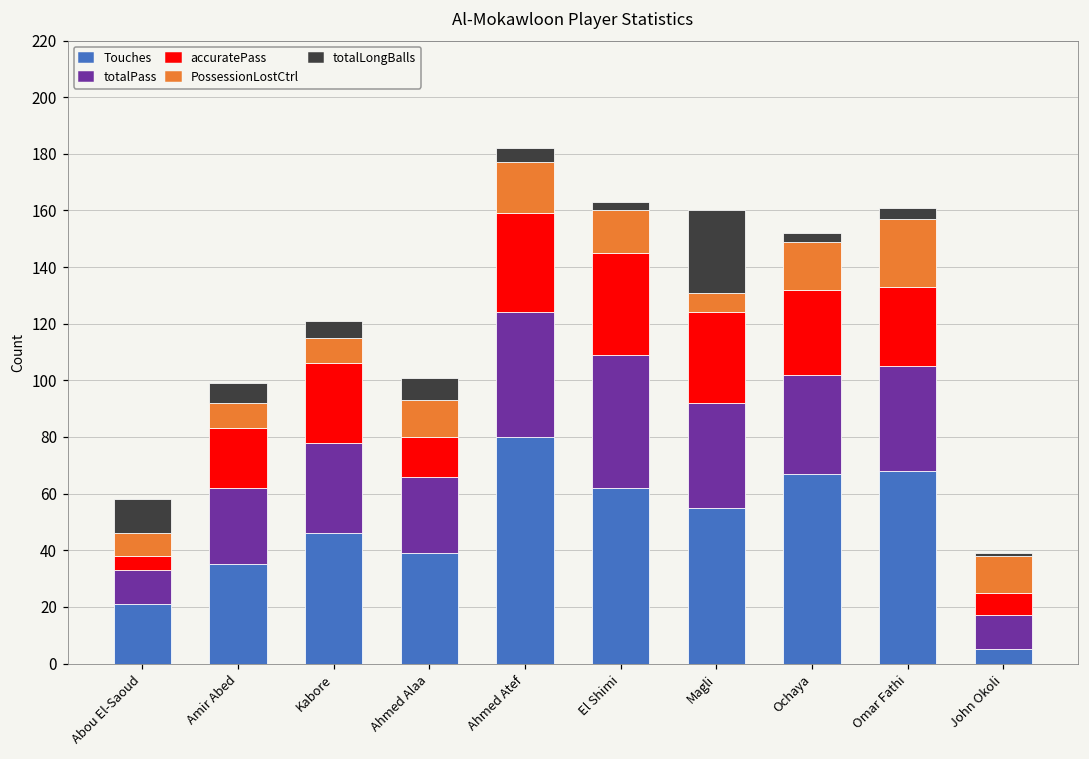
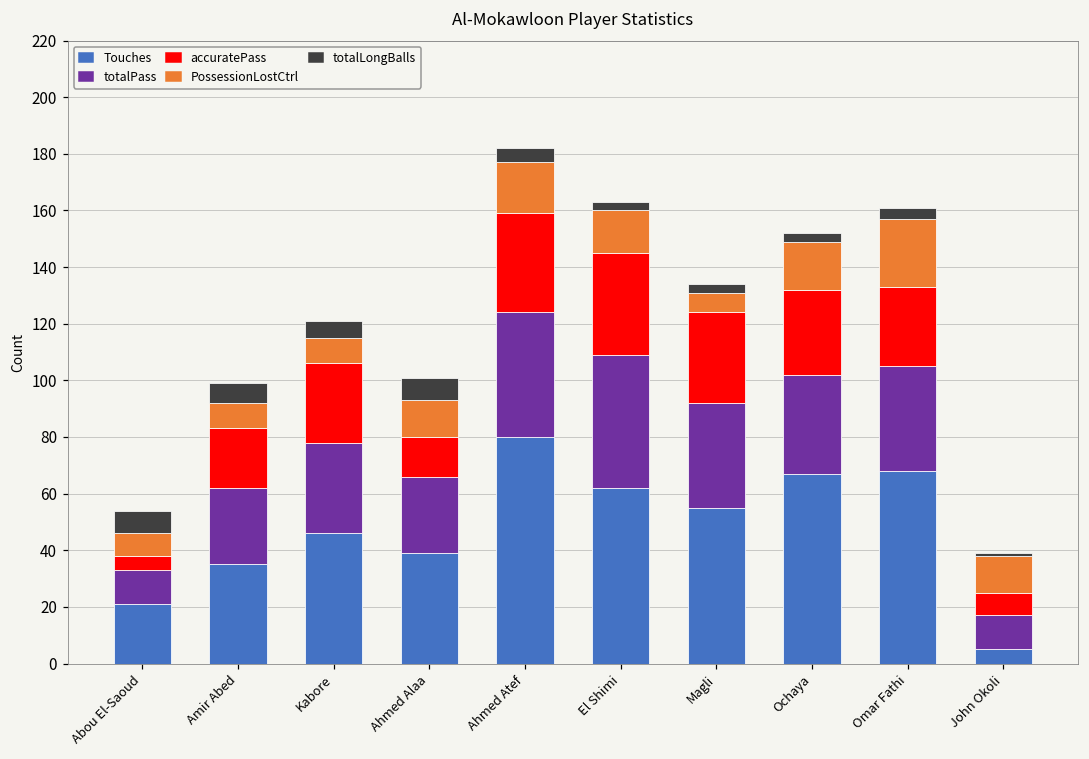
totalLongBalls, Abou El-Saoud: 12 -> 8
totalLongBalls, Magli: 29 -> 3
